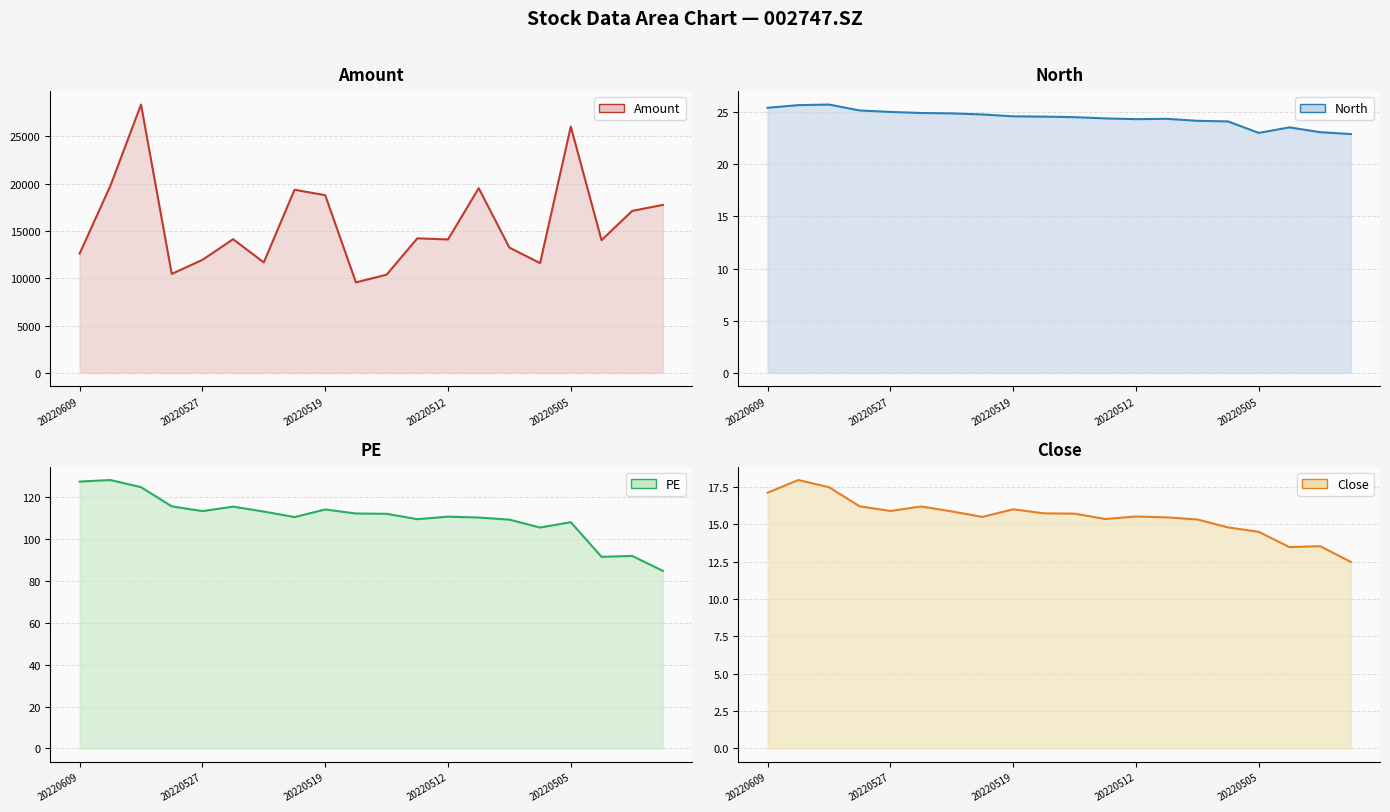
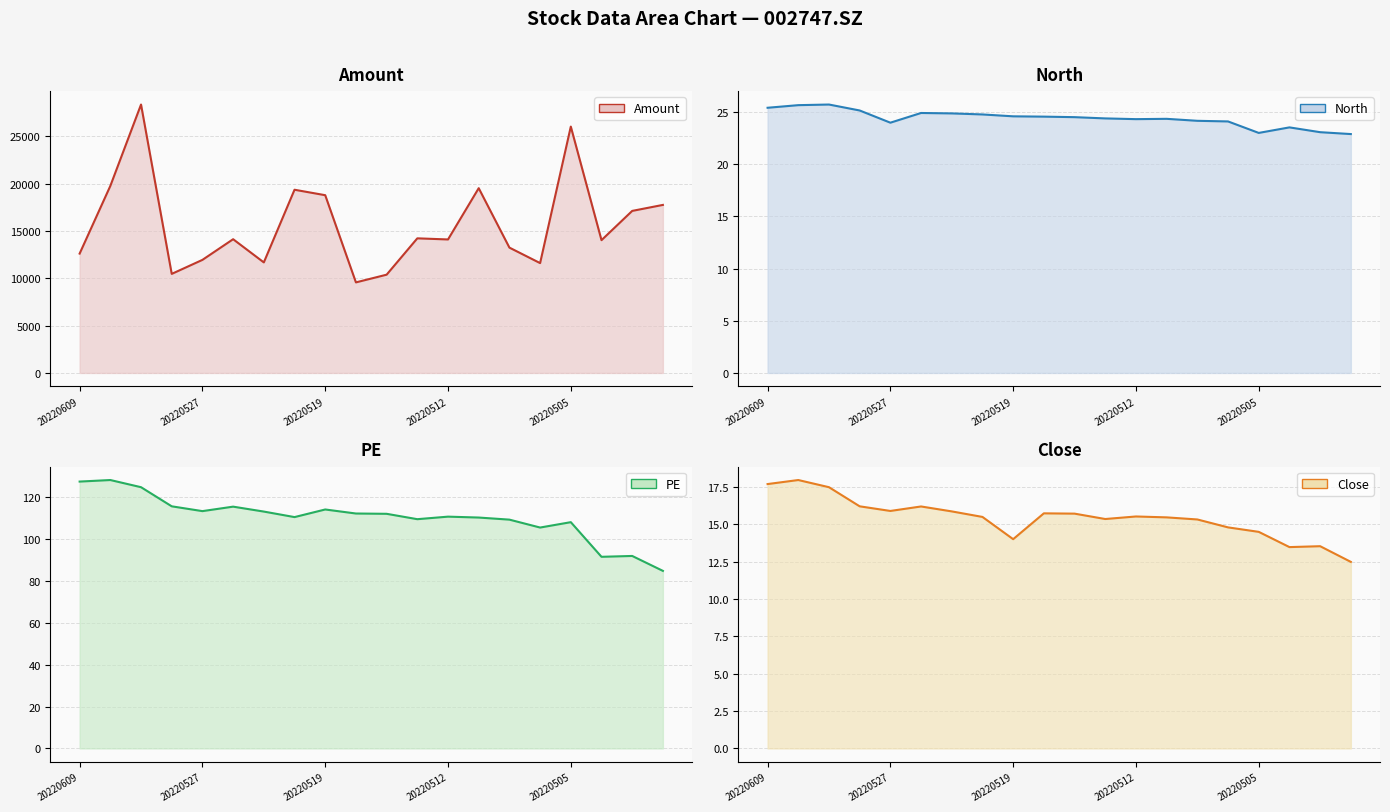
North, 20220527: 25.0 -> 24.0
Close, 20220609: 17.1 -> 17.7
Close, 20220519: 16.0 -> 14.0
